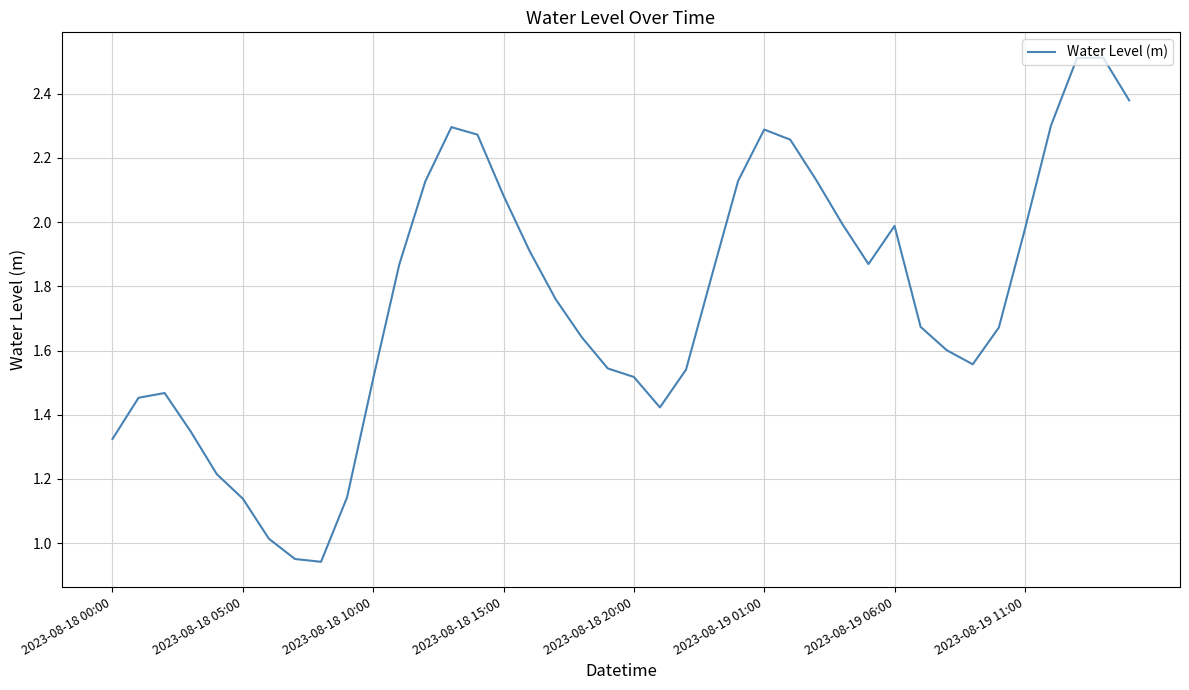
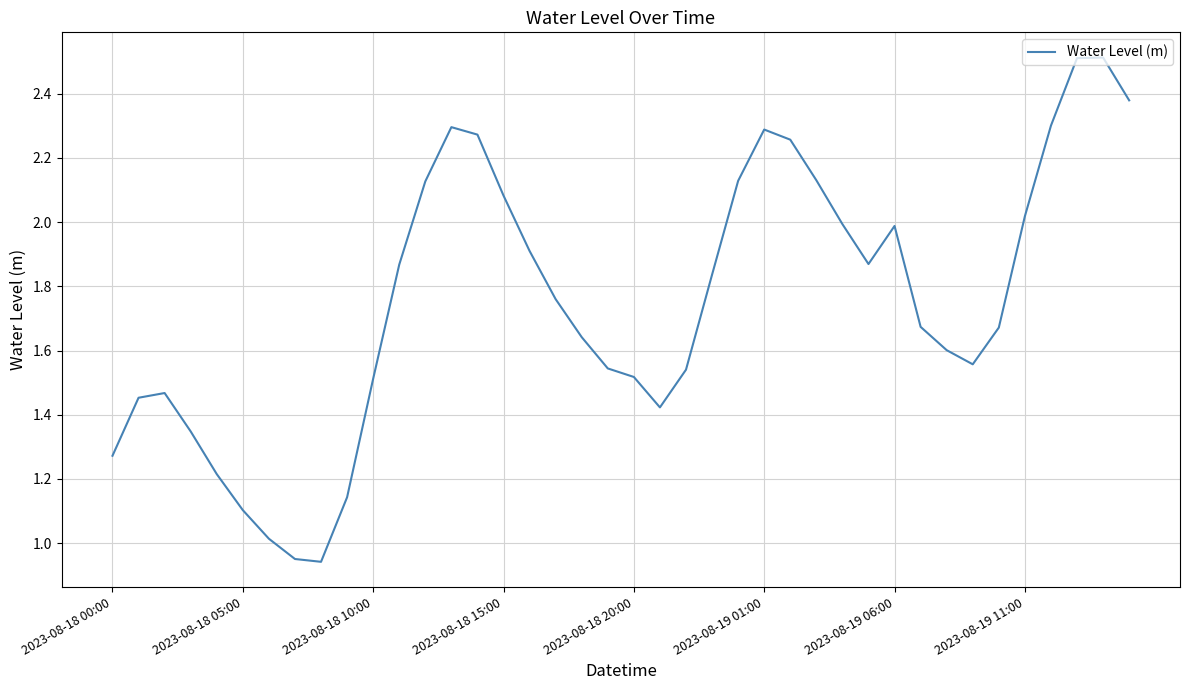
2023-08-18 00:00: 1.32 -> 1.27
2023-08-18 05:00: 1.14 -> 1.10
2023-08-19 11:00: 1.98 -> 2.02
